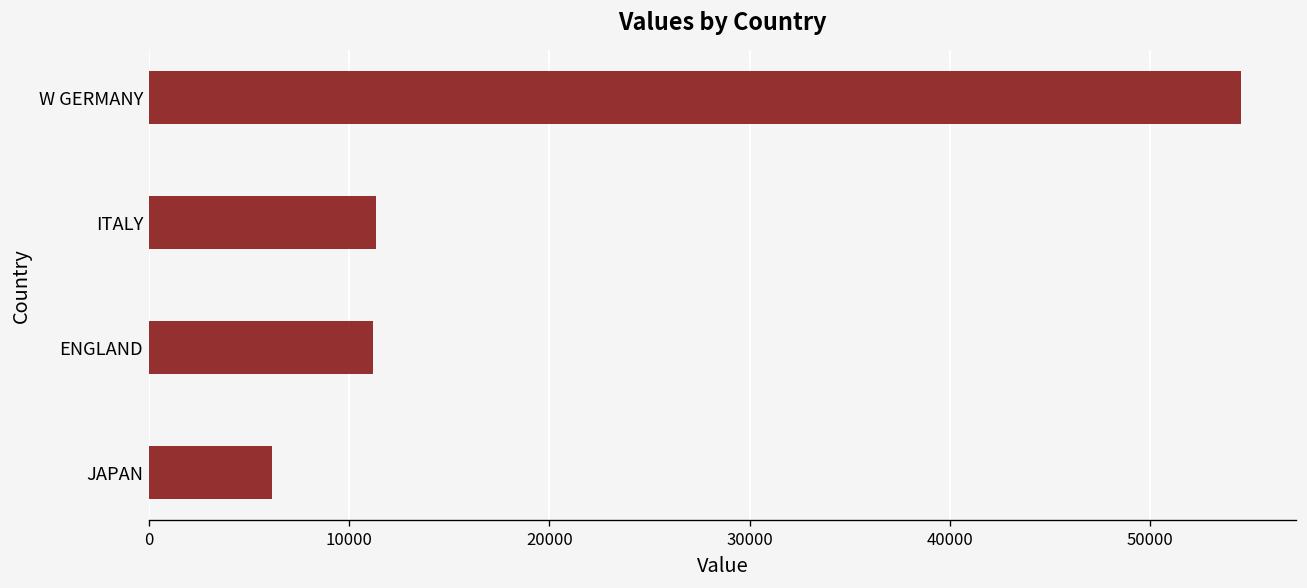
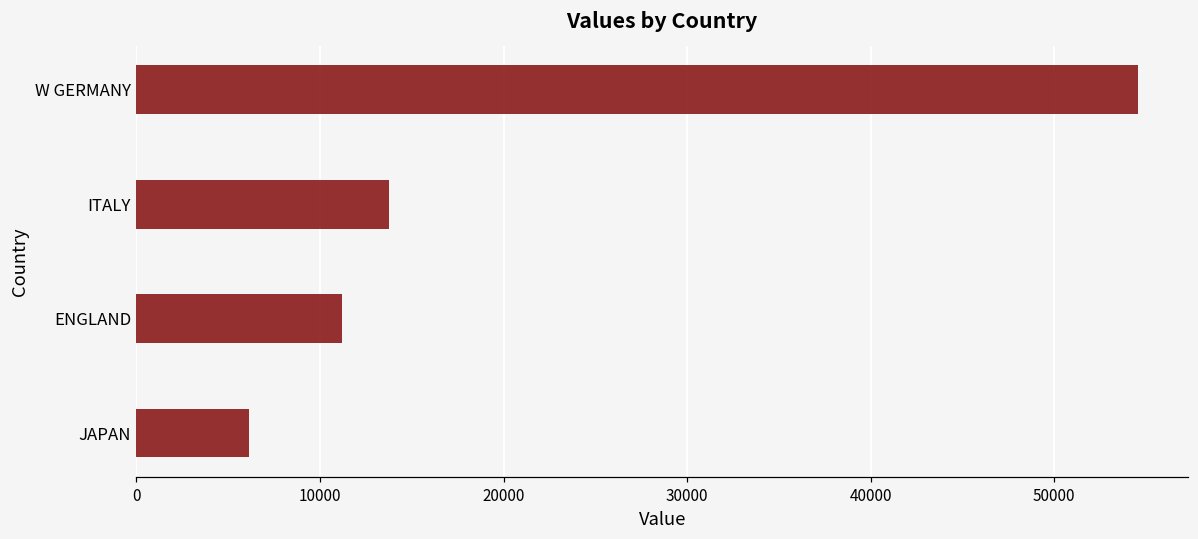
ITALY: 11300 -> 13700
